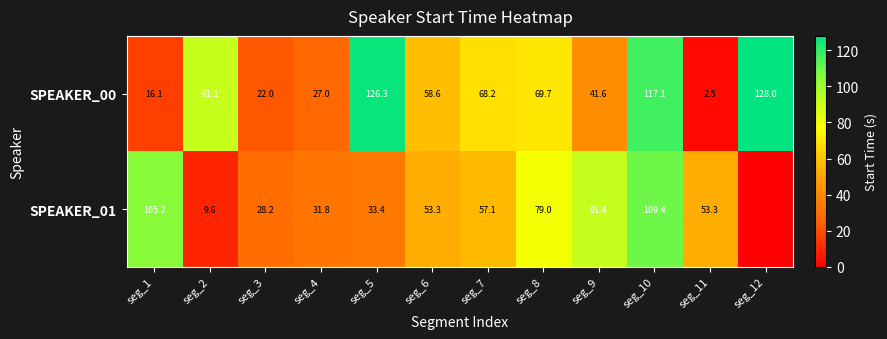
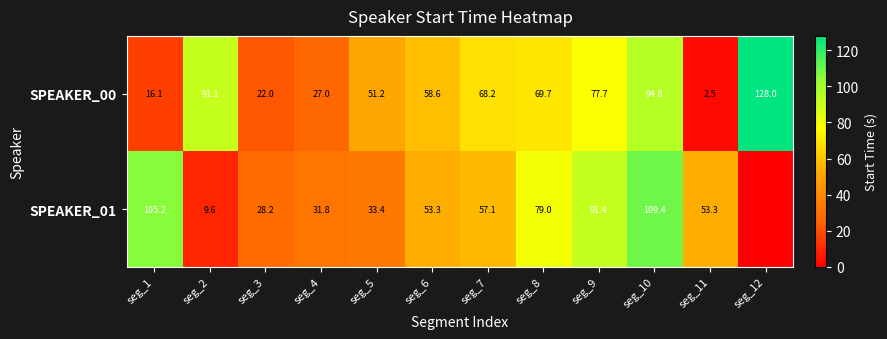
SPEAKER_00, seg_5: 126.3 -> 51.2
SPEAKER_00, seg_9: 41.6 -> 77.7
SPEAKER_00, seg_10: 117.1 -> 94.8
